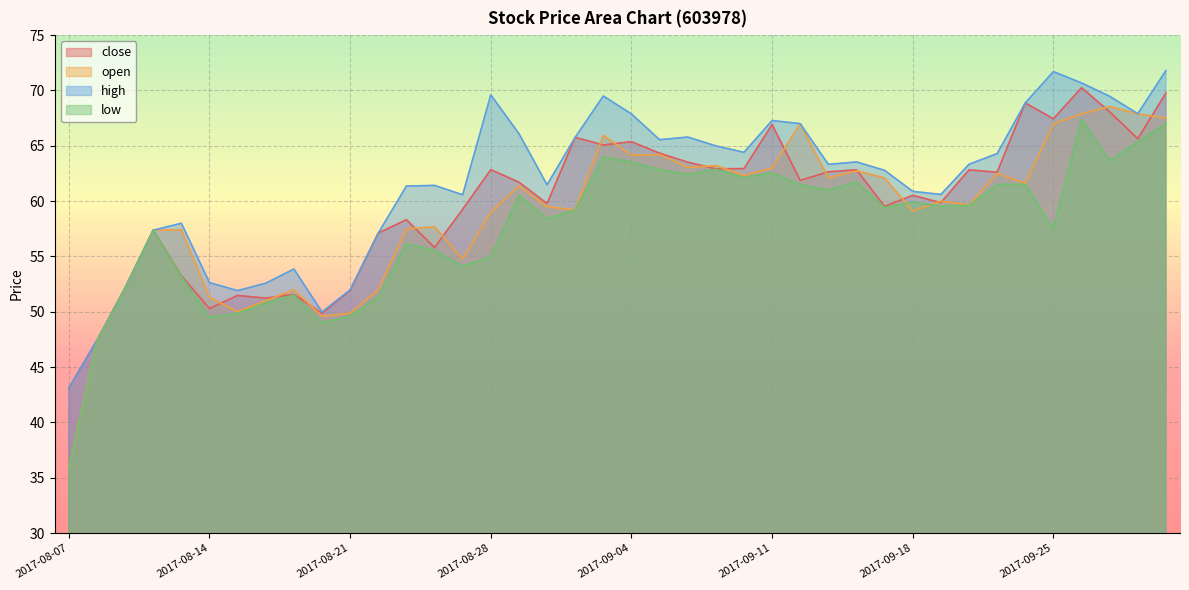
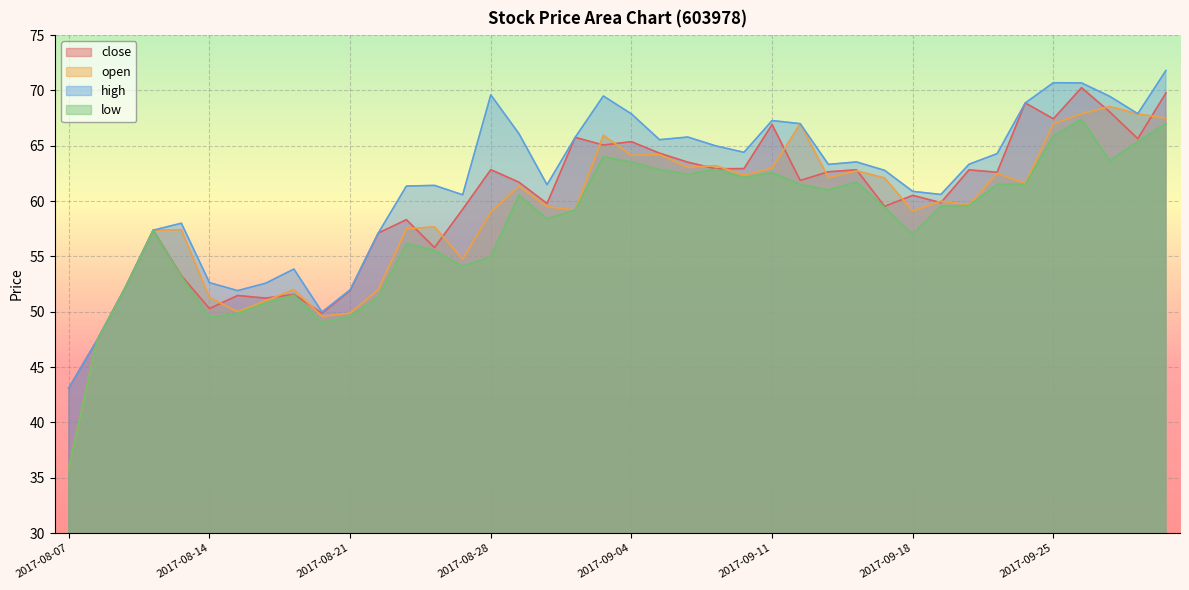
low, 2017-09-18: 59.9 -> 57.0
high, 2017-09-25: 71.7 -> 70.7
low, 2017-09-25: 57.5 -> 65.9
